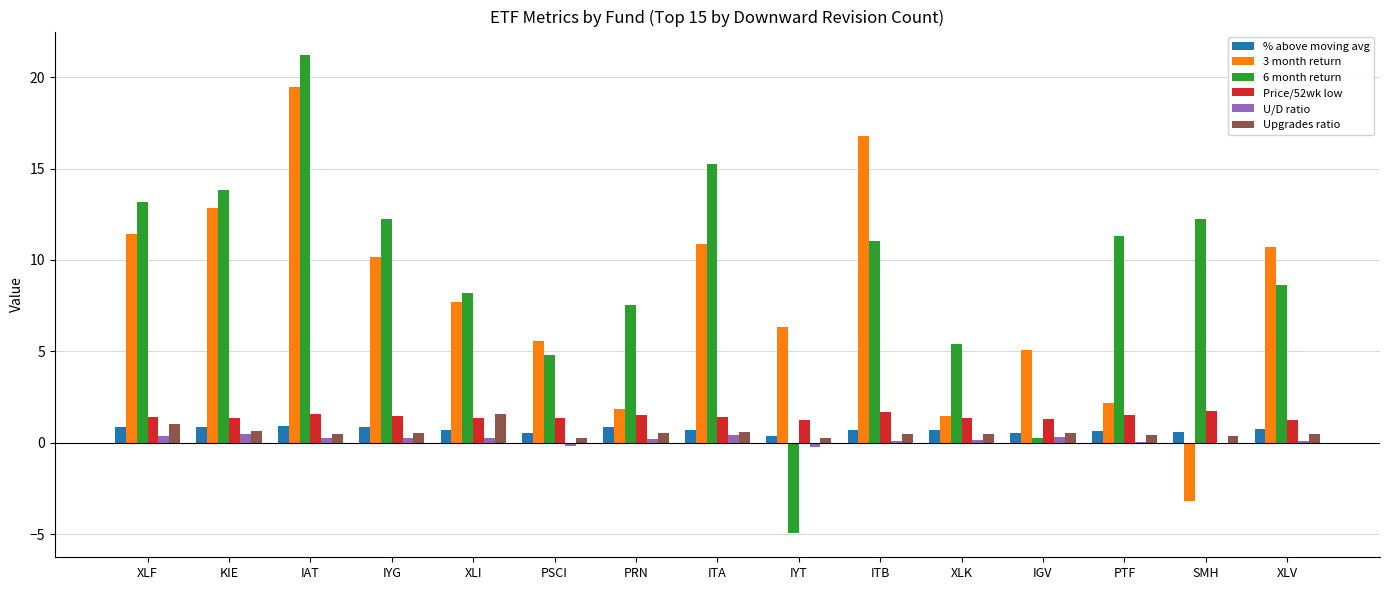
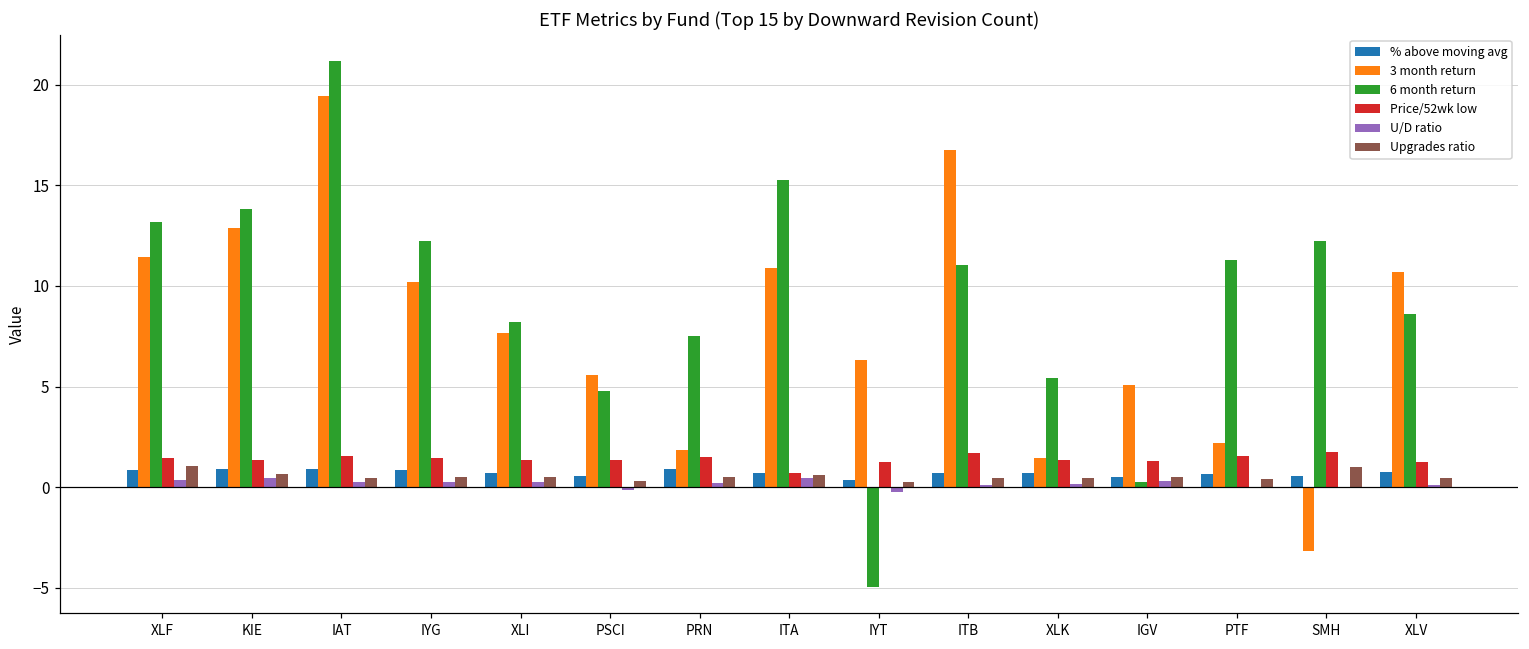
Upgrades ratio, XLI: 1.6 -> 0.5
Price/52wk low, ITA: 1.4 -> 0.7
Upgrades ratio, SMH: 0.4 -> 1.0
